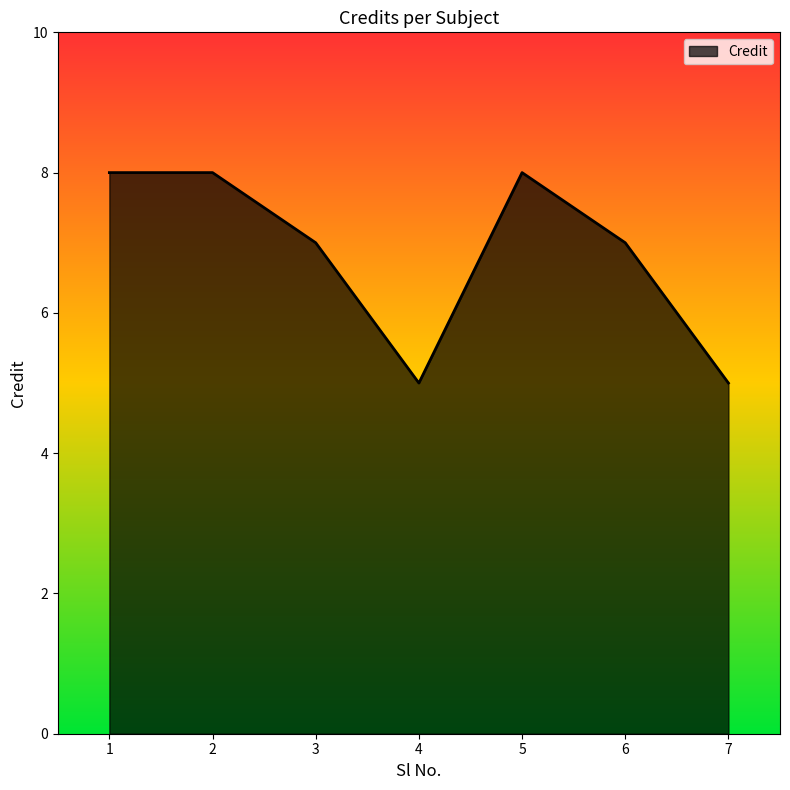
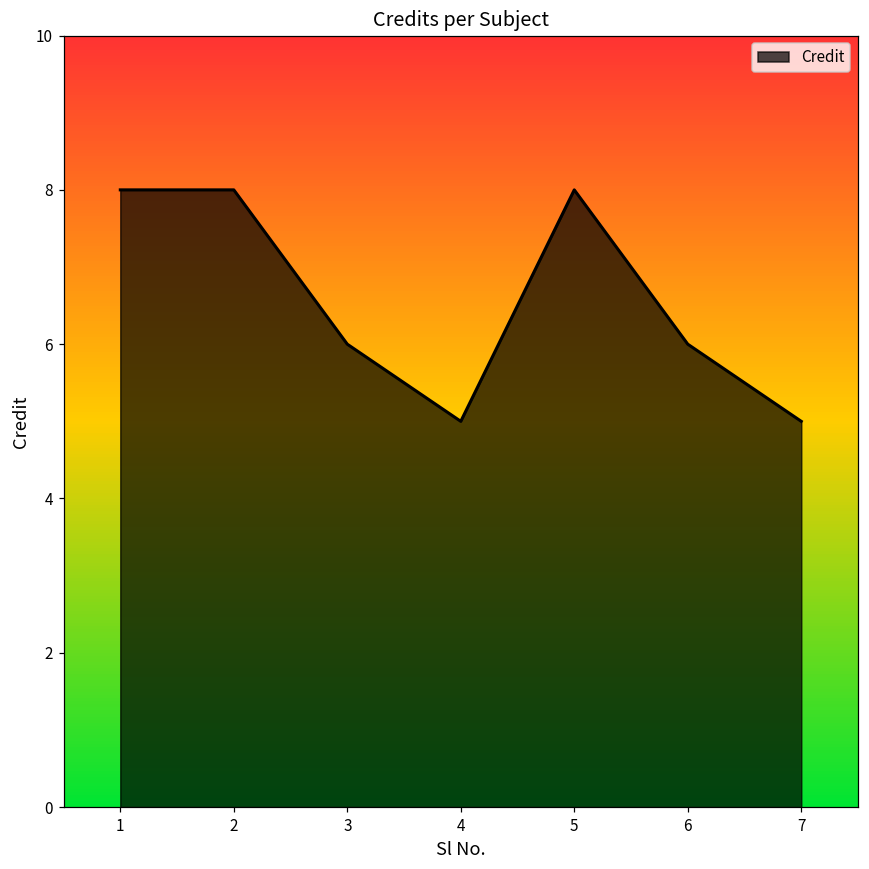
3: 7 -> 6
6: 7 -> 6
